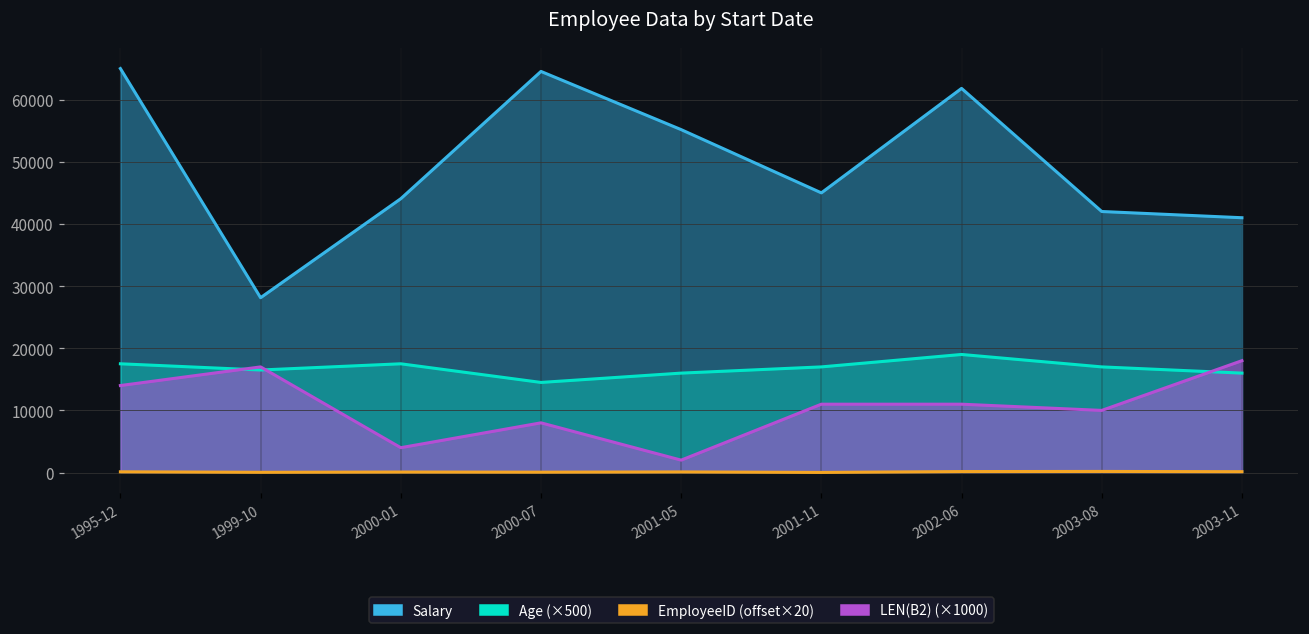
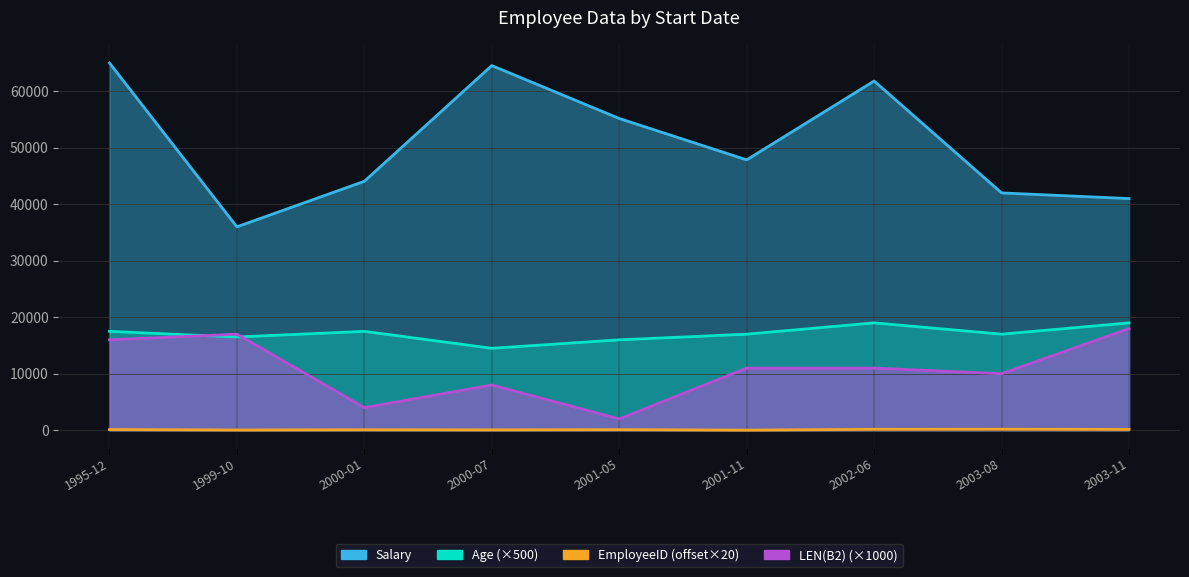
LEN(B2) (×1000), 1995-12: 14000 -> 16000
Salary, 1999-10: 28000 -> 36000
Salary, 2001-11: 45000 -> 48000
Age (×500), 2003-11: 16000 -> 19000
